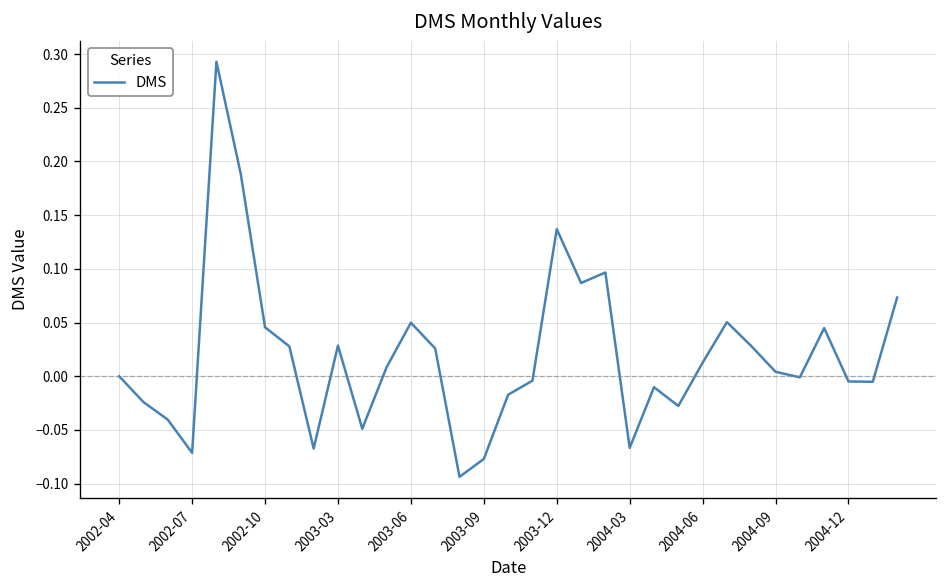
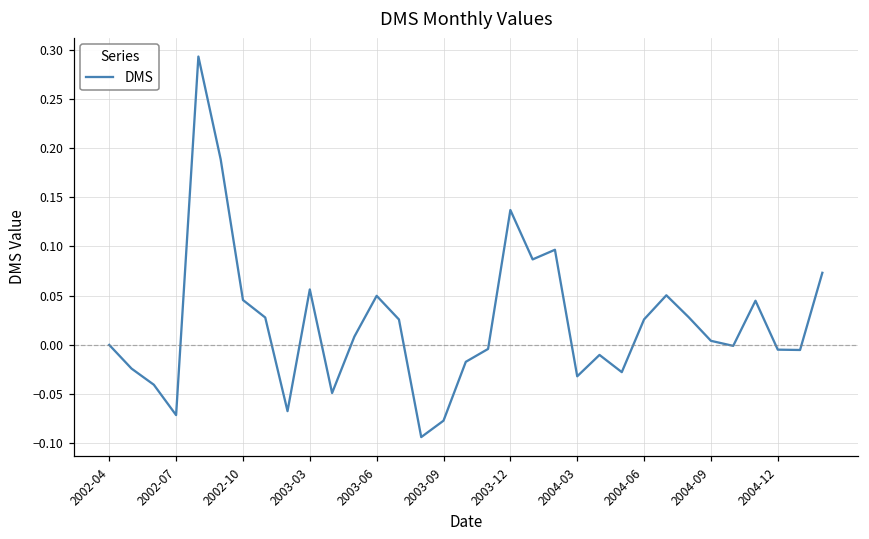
2003-03: 0.03 -> 0.06
2004-03: -0.07 -> -0.03
2004-06: 0.01 -> 0.03
